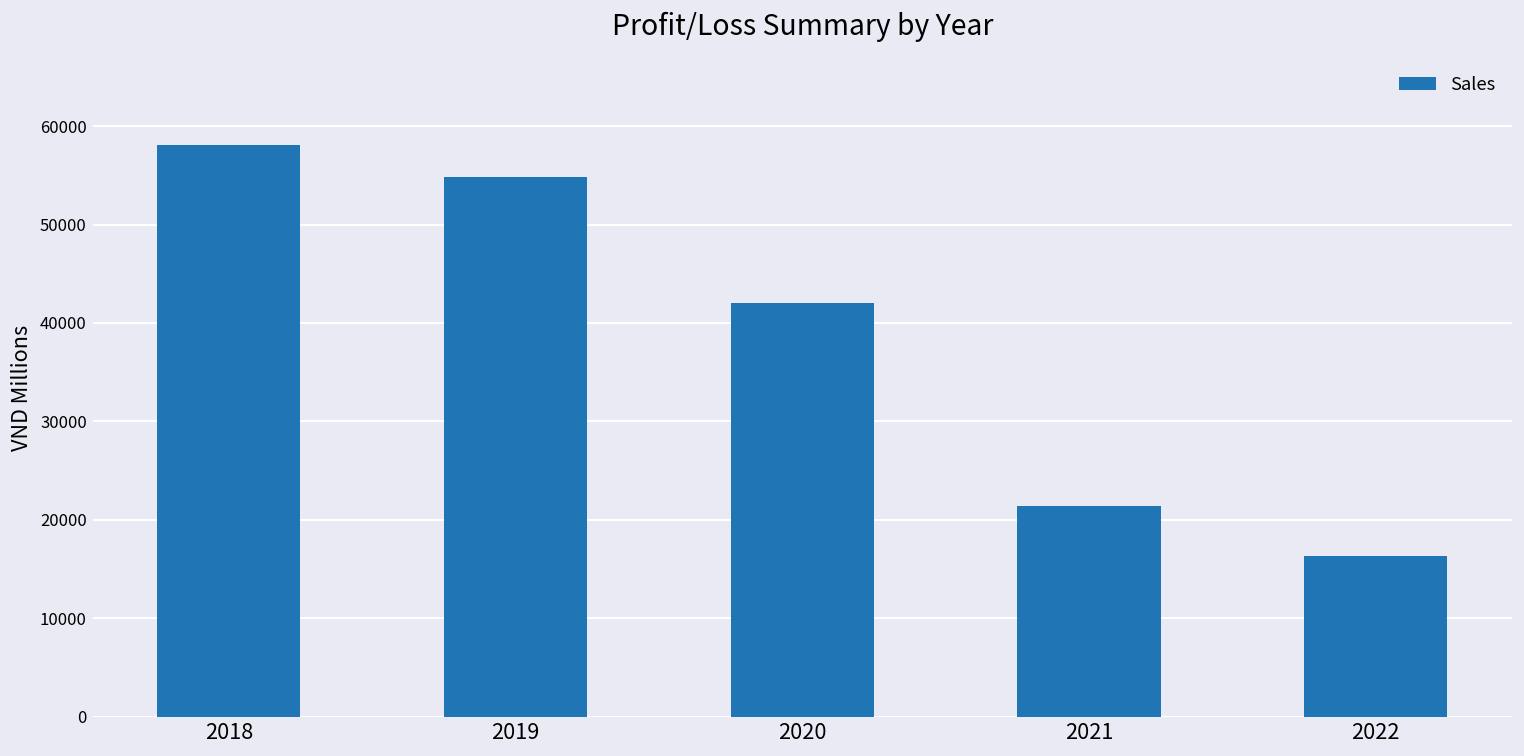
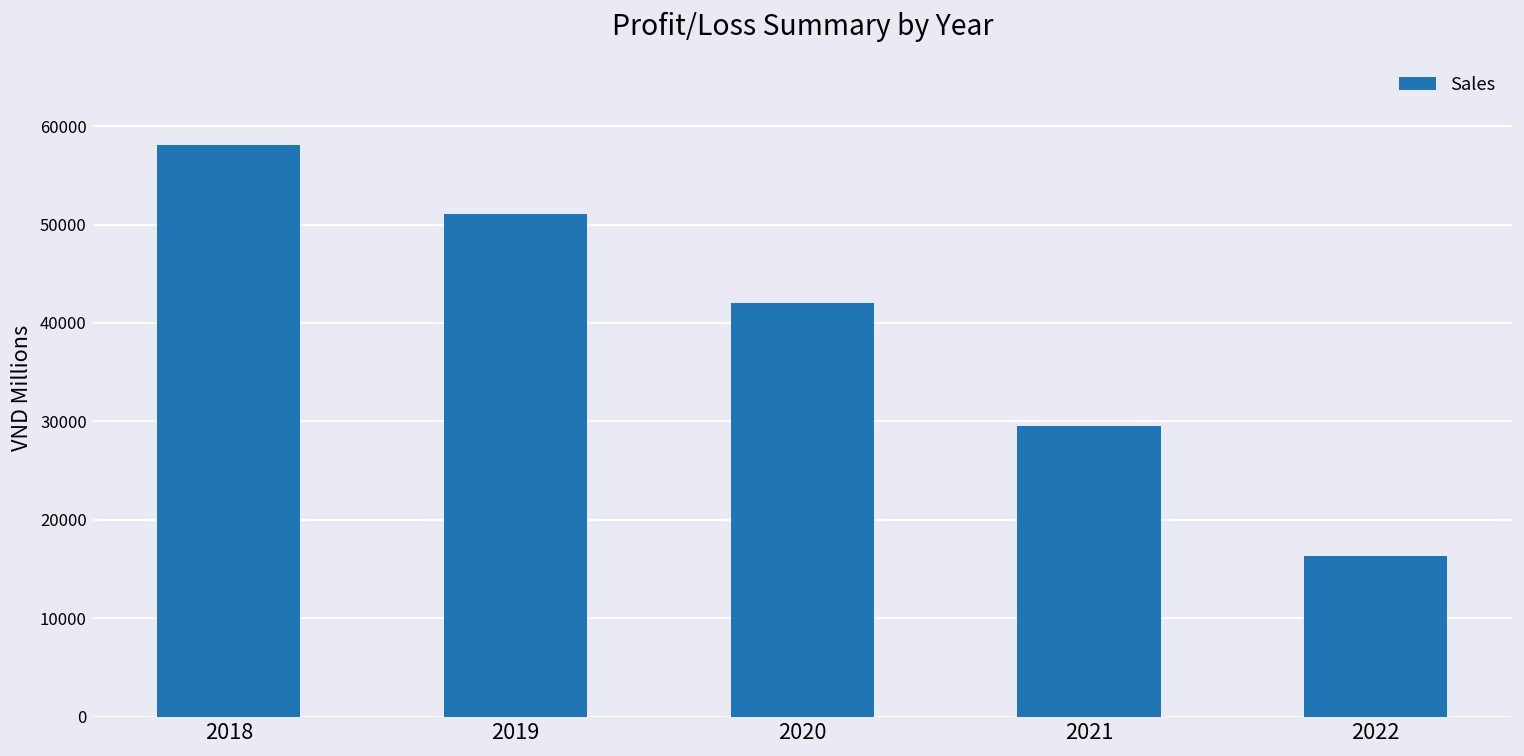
2019: 55000 -> 51000
2021: 21000 -> 29000
